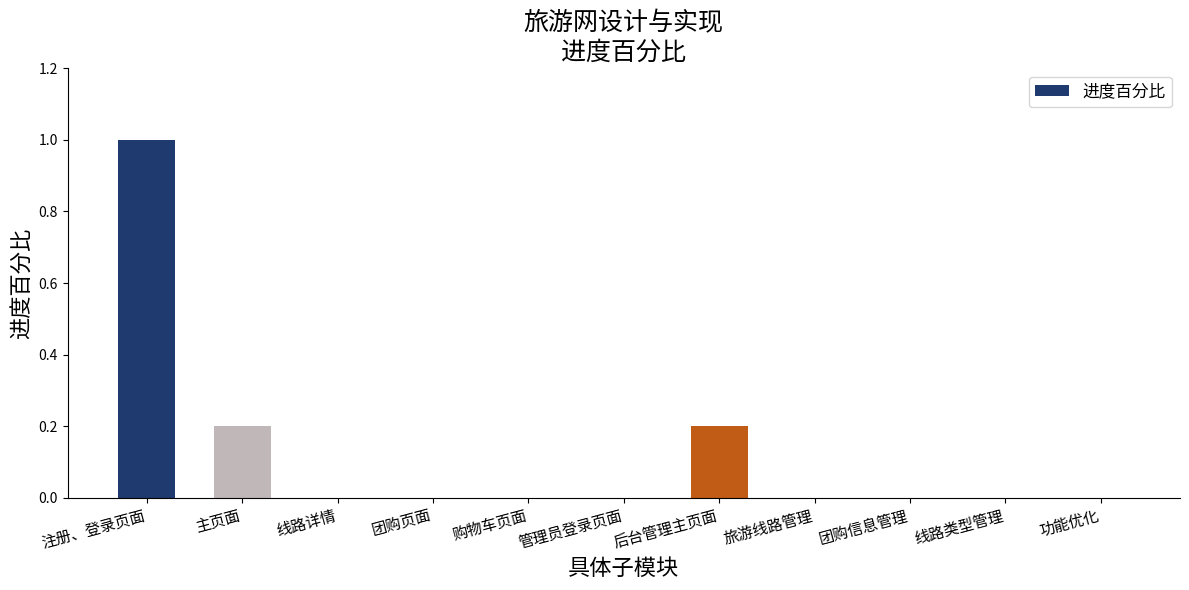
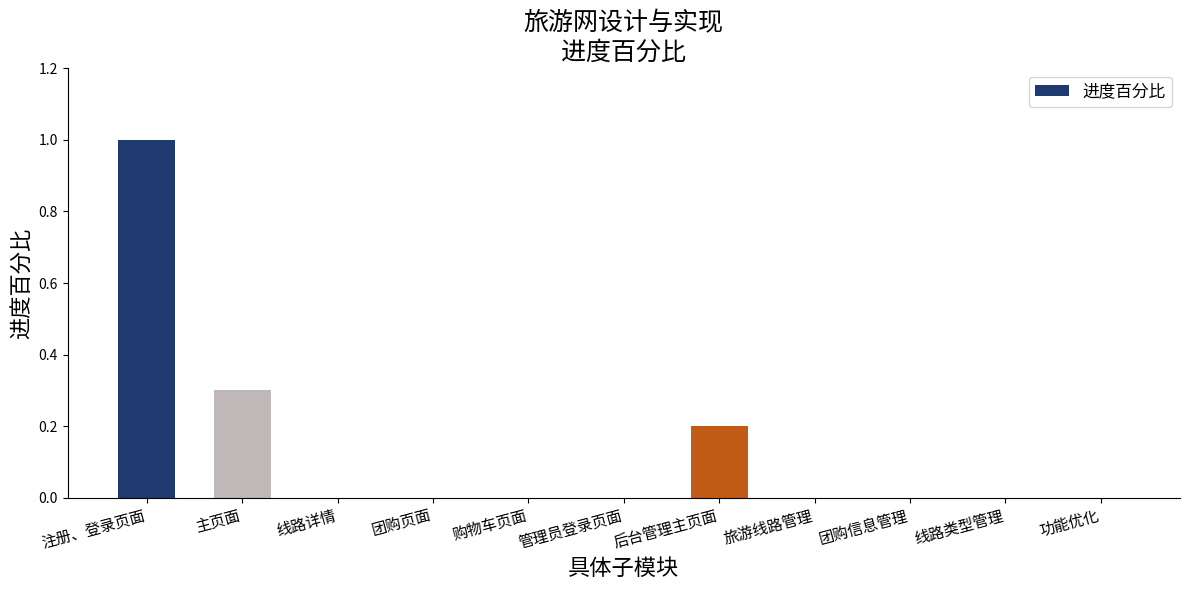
主页面: 0.2 -> 0.3
